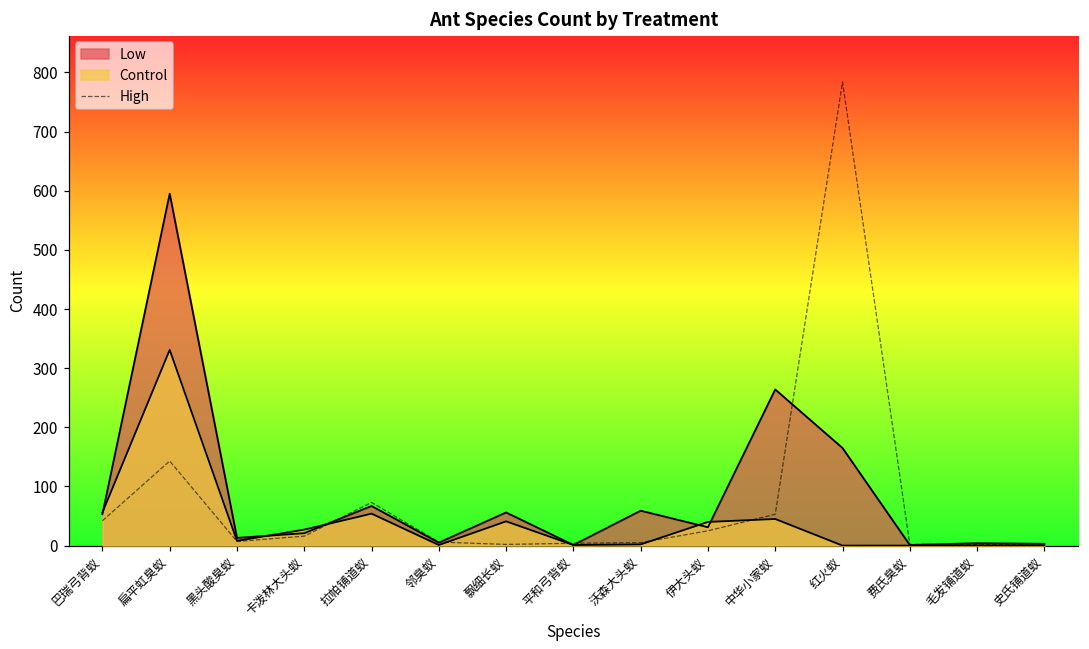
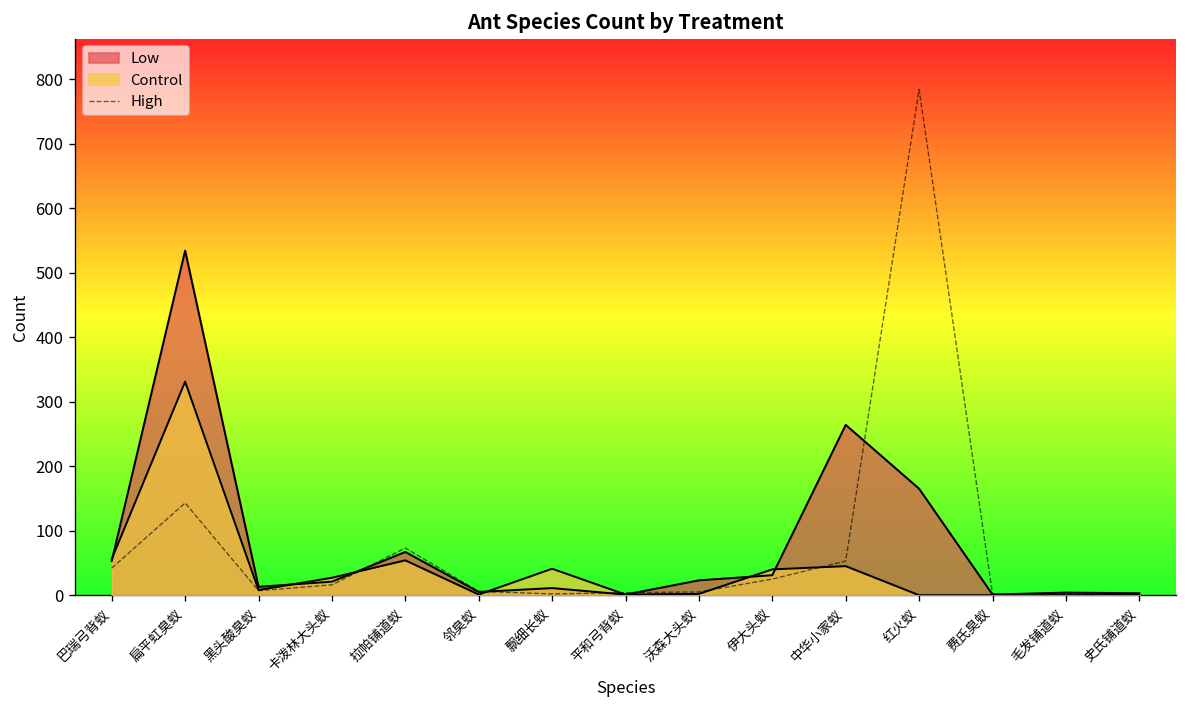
Low, 扁平虹臭蚁: 600 -> 530
Low, 飘细长蚁: 60 -> 10
Low, 沃森大头蚁: 60 -> 20
